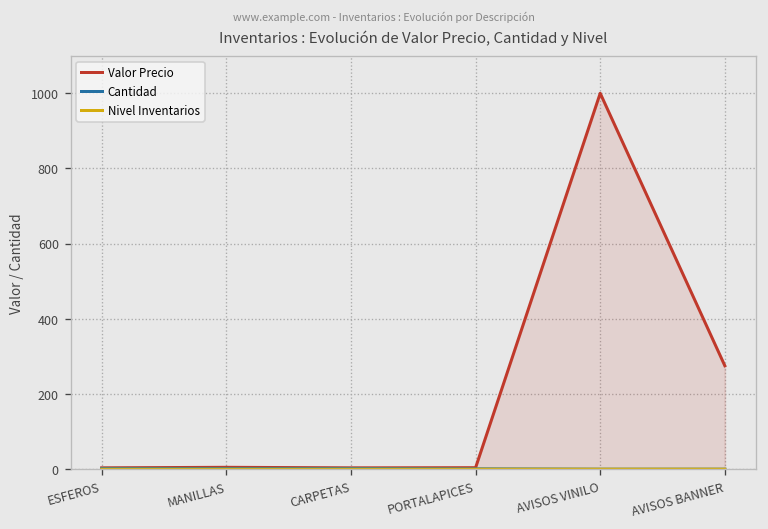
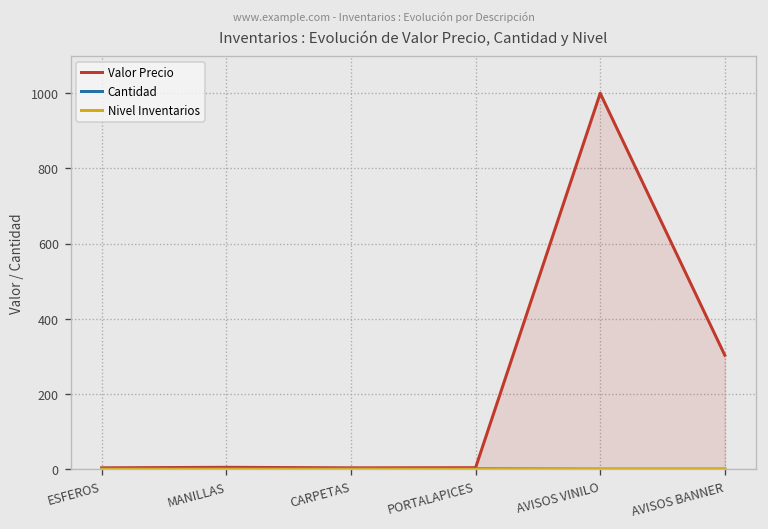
Valor Precio, AVISOS BANNER: 280 -> 300
